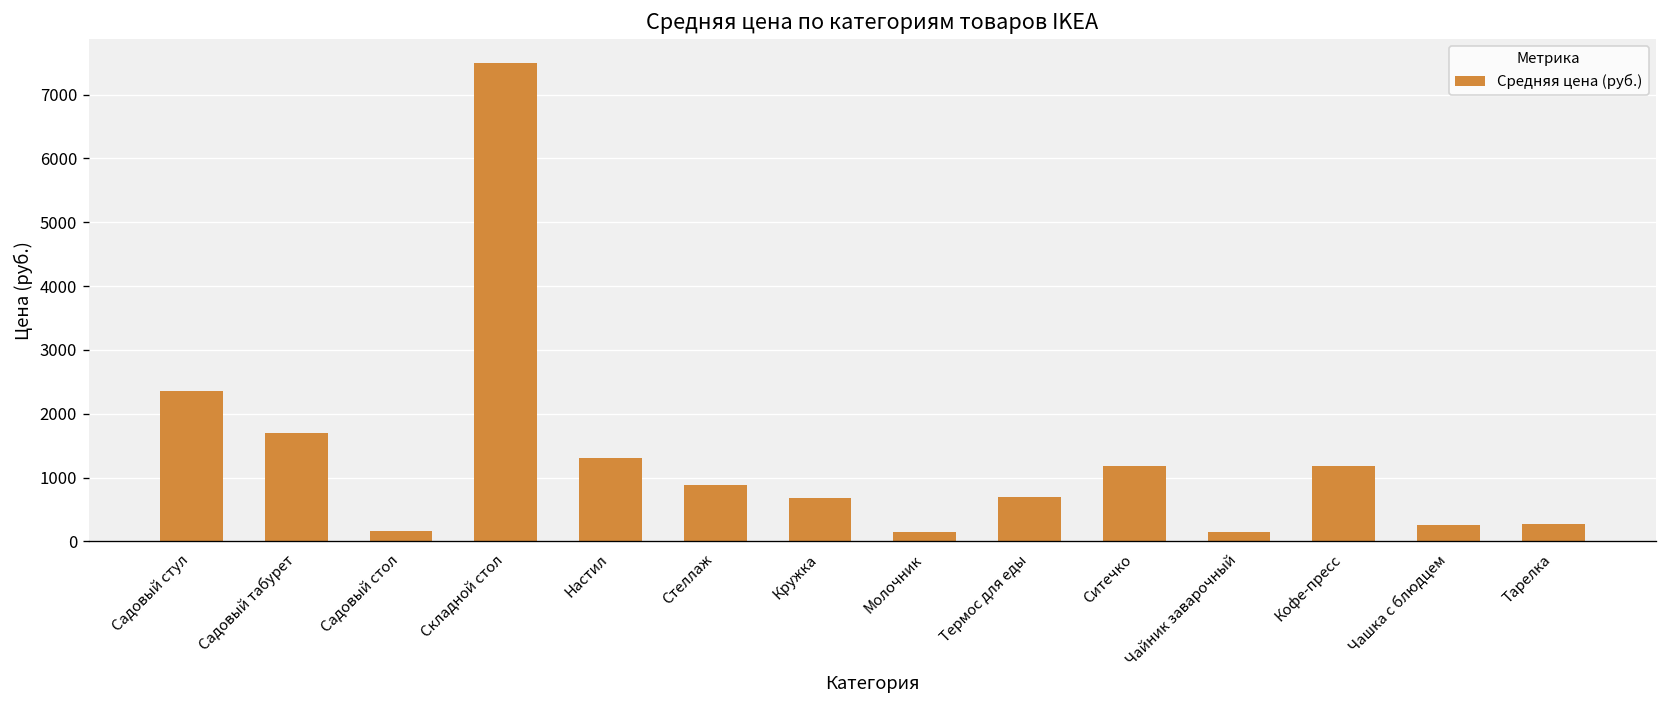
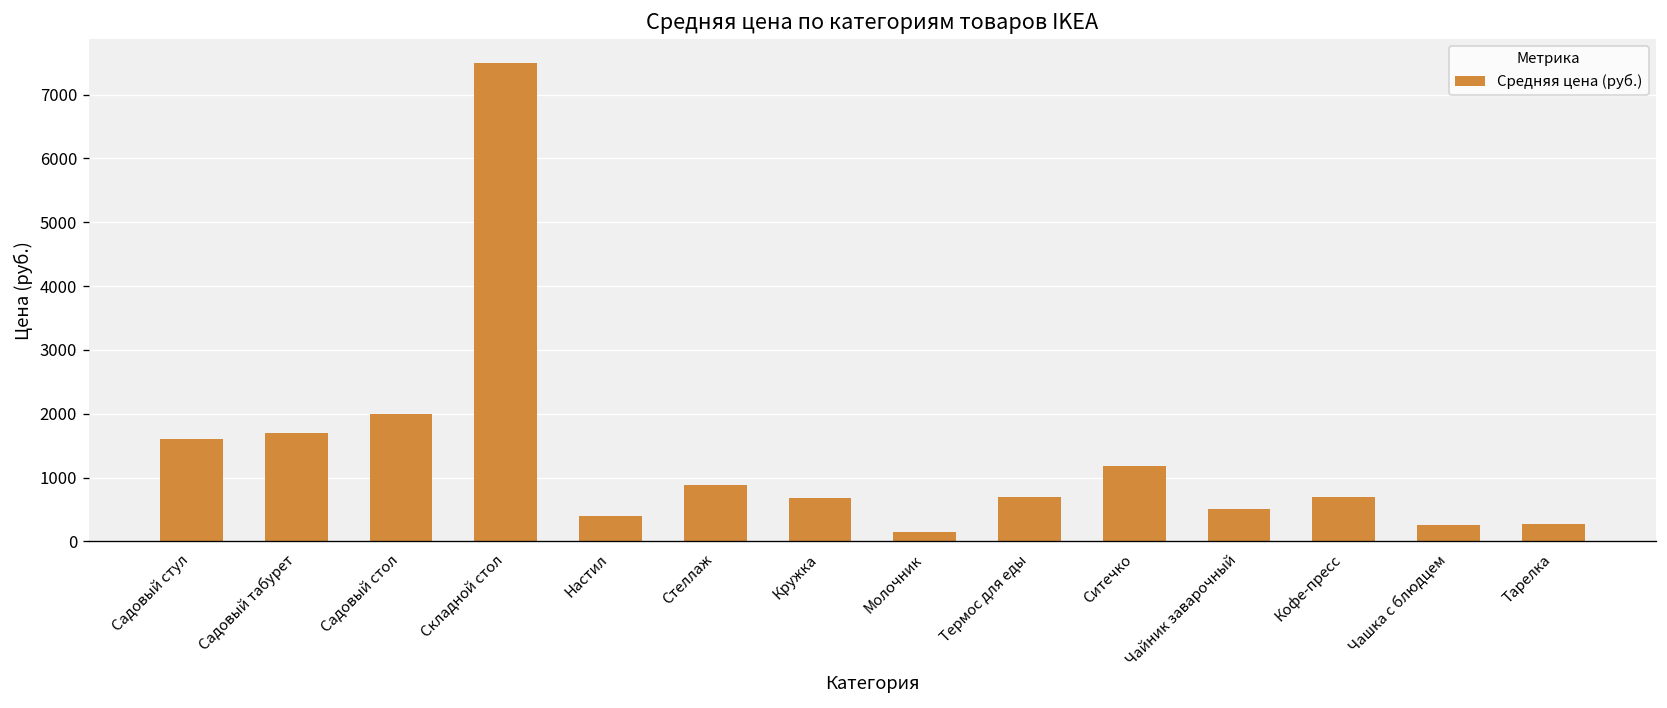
Садовый стул: 2300 -> 1600
Садовый стол: 200 -> 2000
Настил: 1300 -> 400
Чайник заварочный: 100 -> 500
Кофе-пресс: 1200 -> 700
